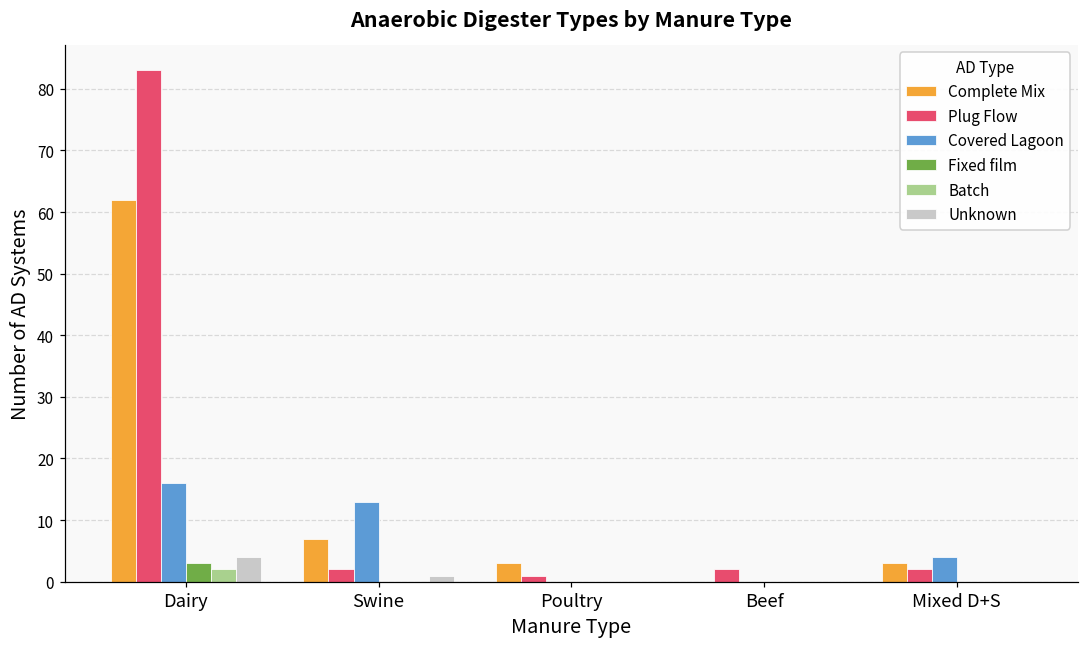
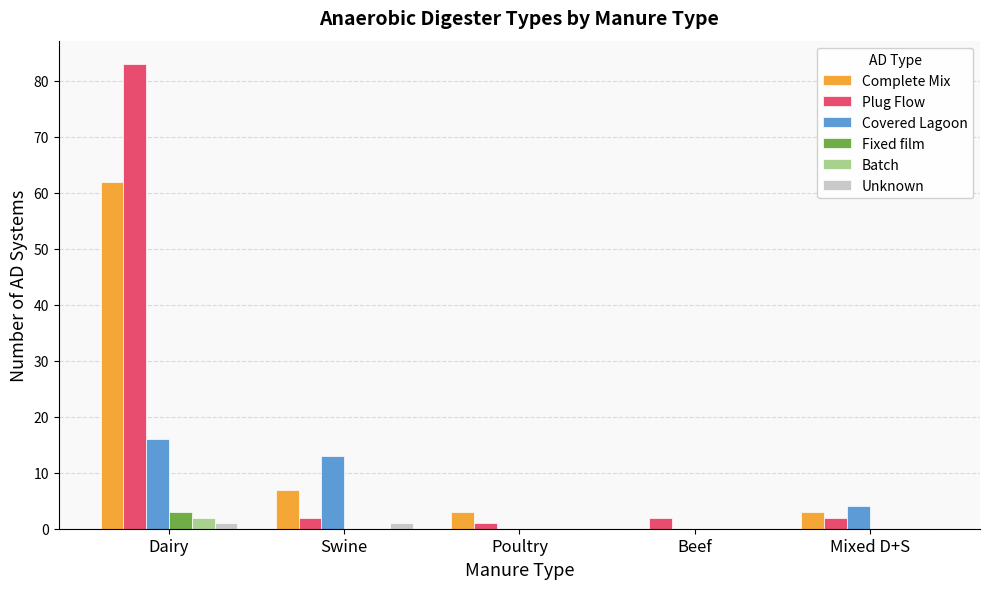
Unknown, Dairy: 4 -> 1
